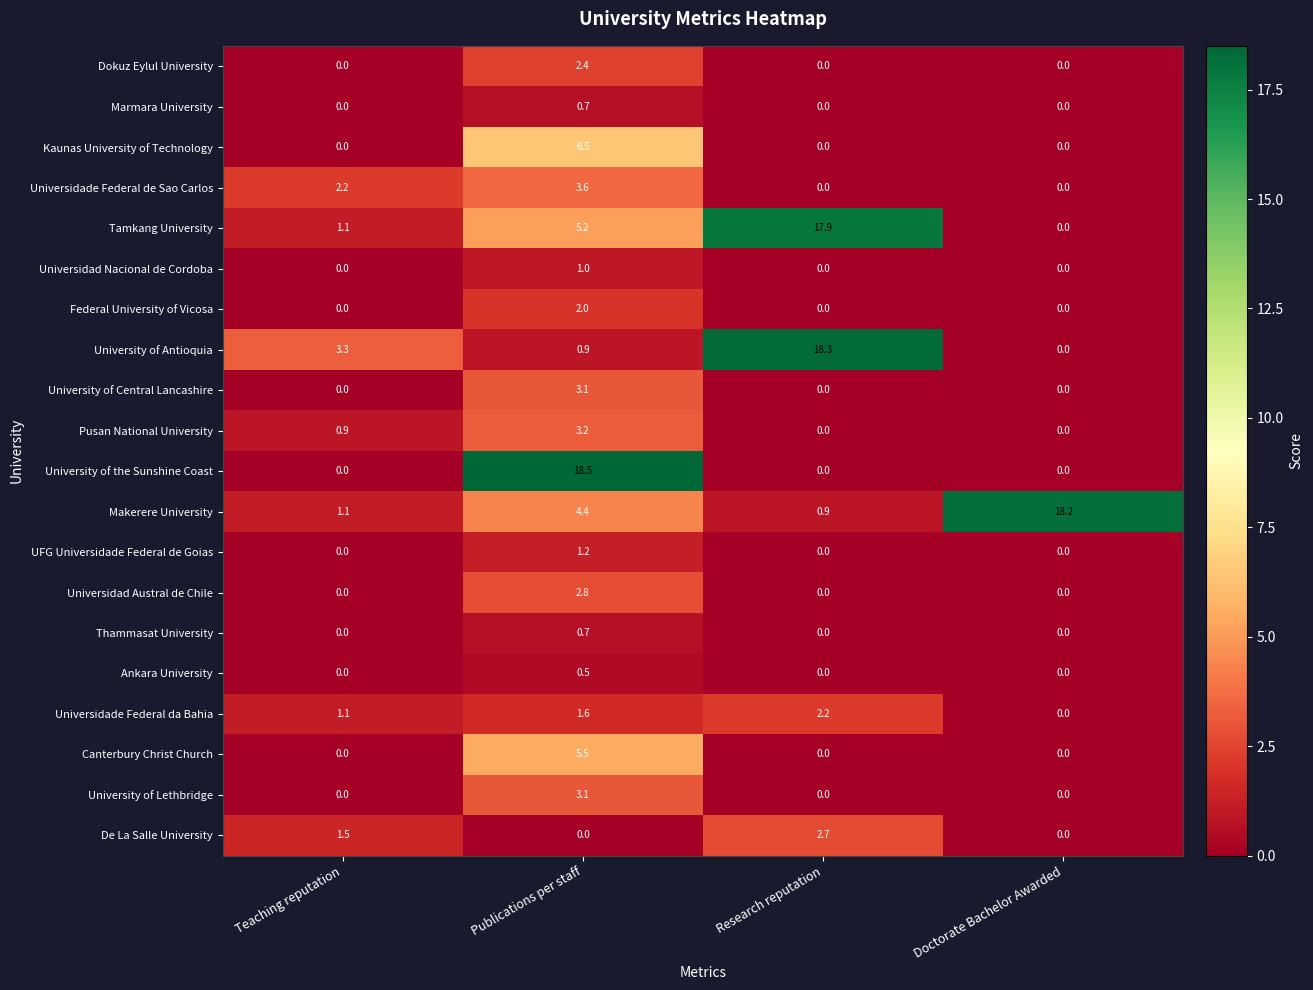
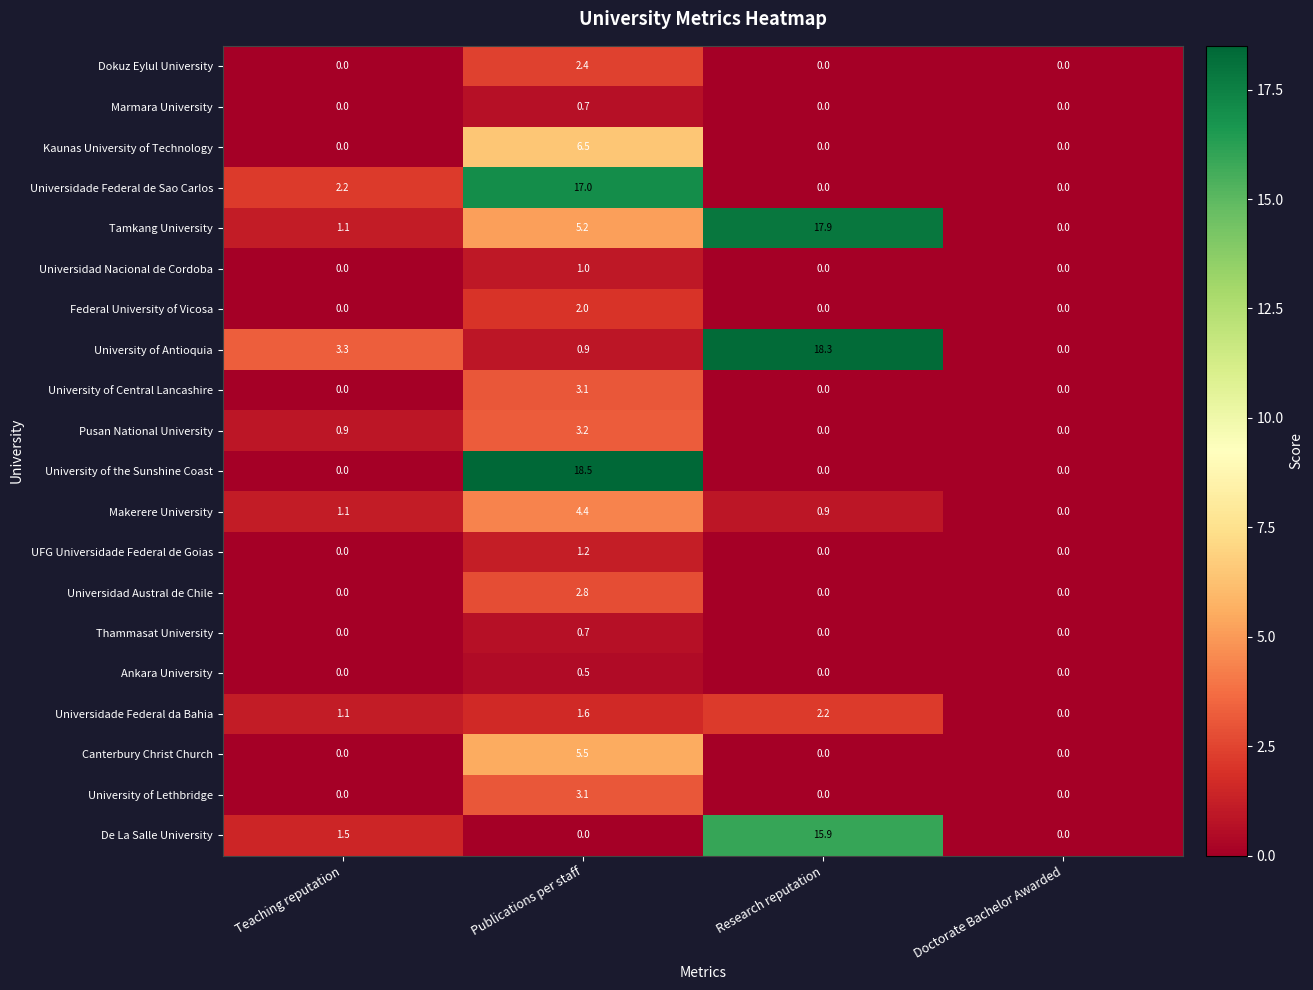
Universidade Federal de Sao Carlos, Publications per staff: 3.6 -> 17.0
Makerere University, Doctorate Bachelor Awarded: 18.2 -> 0.0
De La Salle University, Research reputation: 2.7 -> 15.9
